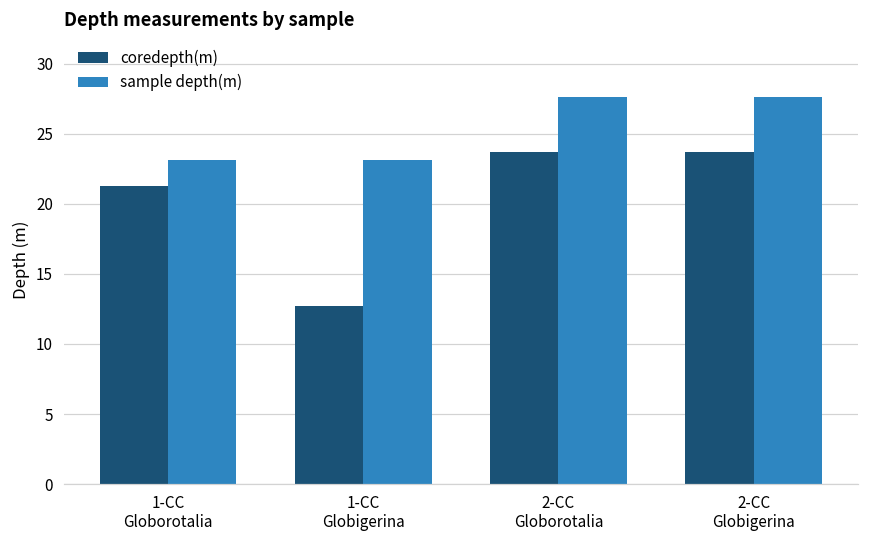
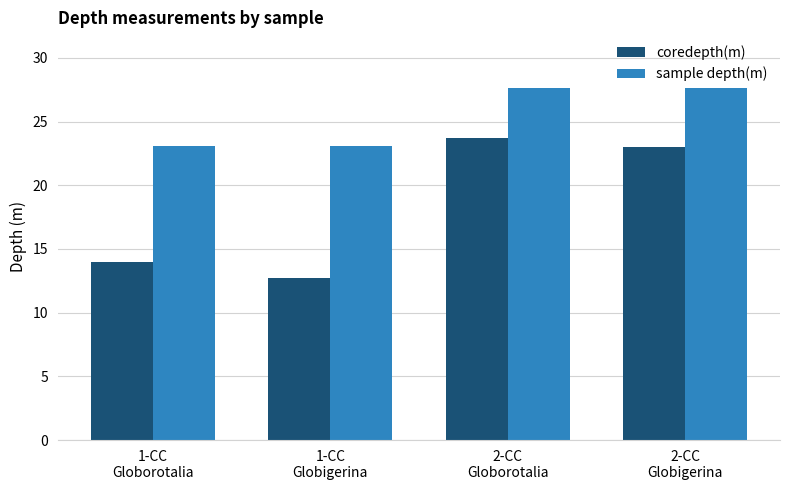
coredepth(m), 1-CC Globorotalia: 21.3 -> 14.0
coredepth(m), 2-CC Globigerina: 23.7 -> 23.0
